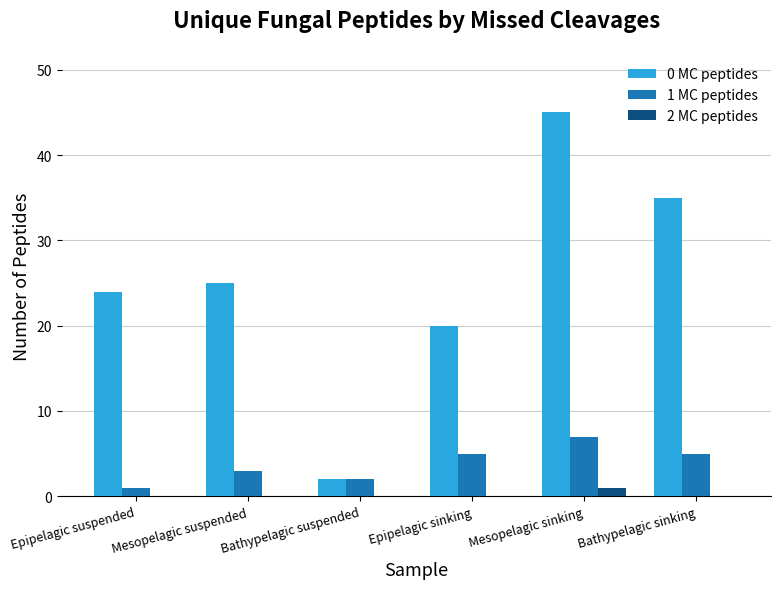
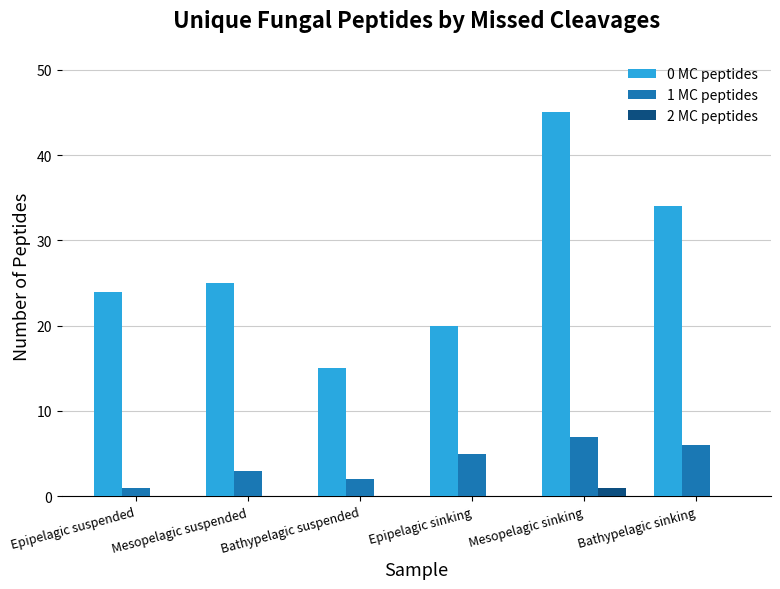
0 MC peptides, Bathypelagic suspended: 2 -> 15
0 MC peptides, Bathypelagic sinking: 35 -> 34
1 MC peptides, Bathypelagic sinking: 5 -> 6
